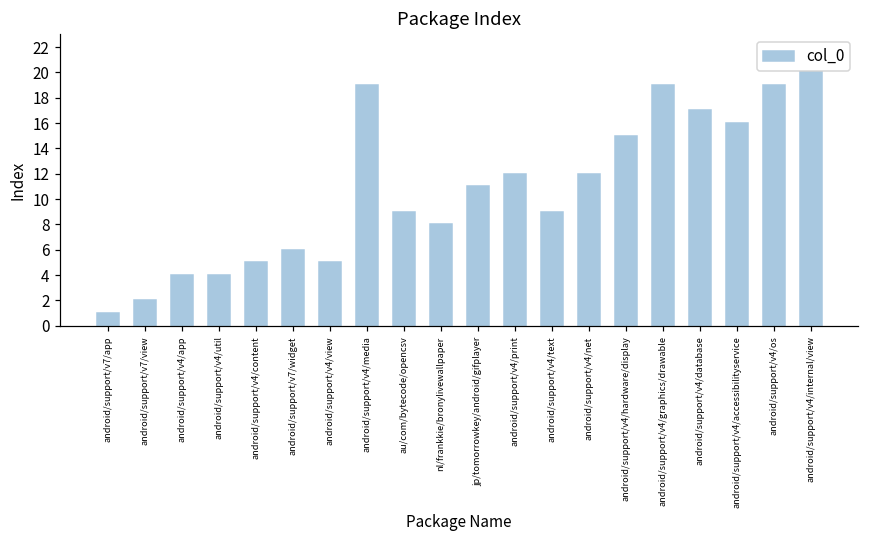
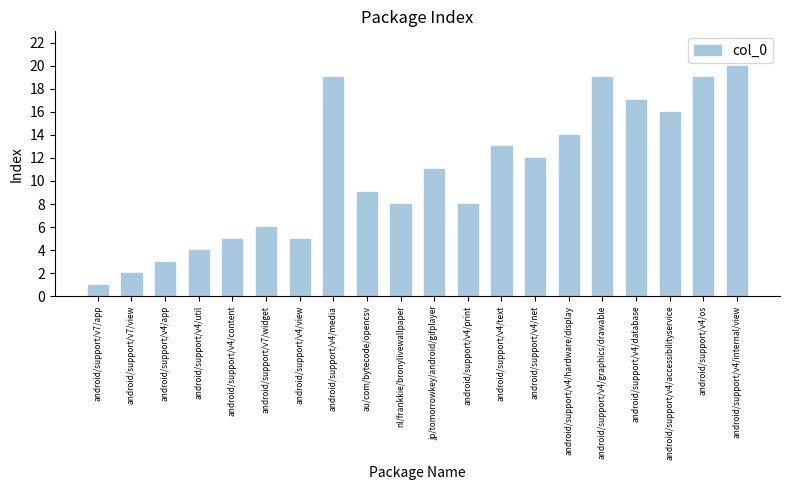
android/support/v4/app: 4 -> 3
android/support/v4/print: 12 -> 8
android/support/v4/text: 9 -> 13
android/support/v4/hardware/display: 15 -> 14
